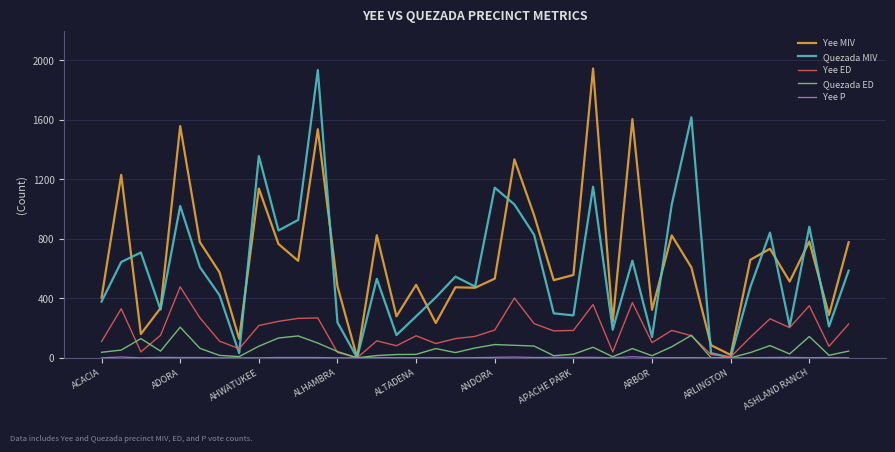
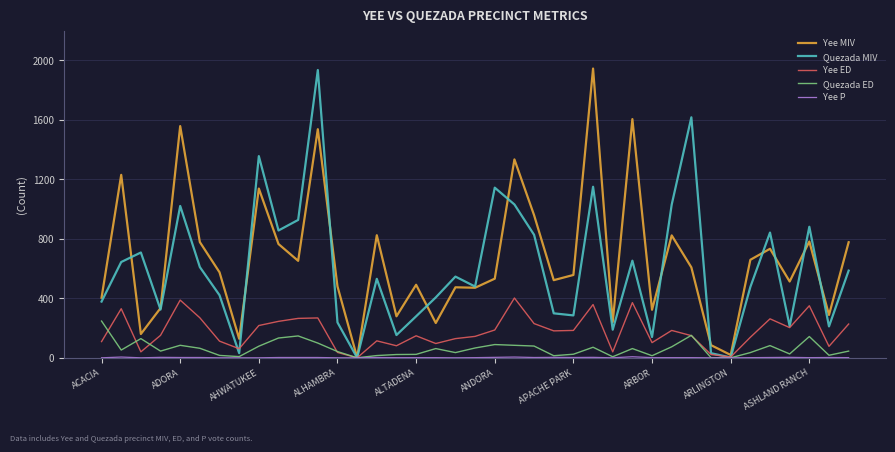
Quezada ED, ACACIA: 40 -> 250
Yee ED, ADORA: 480 -> 390
Quezada ED, ADORA: 210 -> 80
